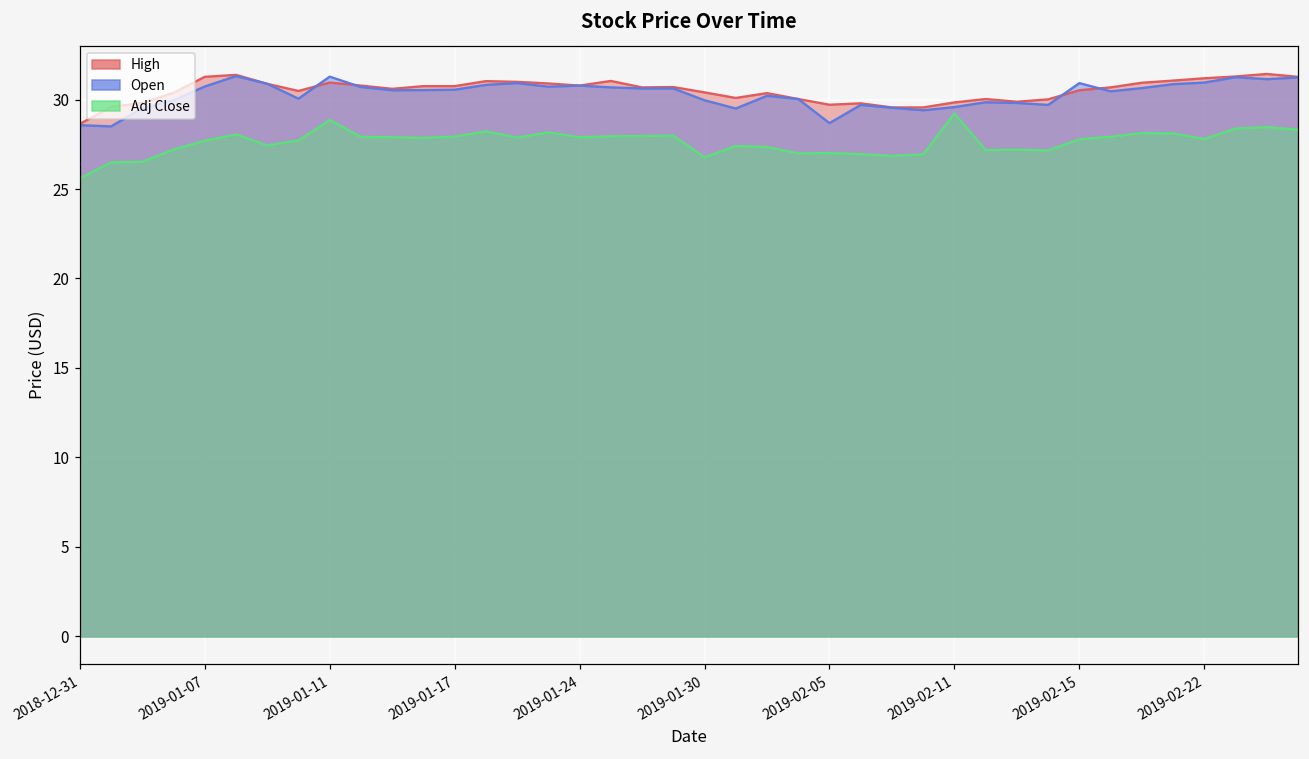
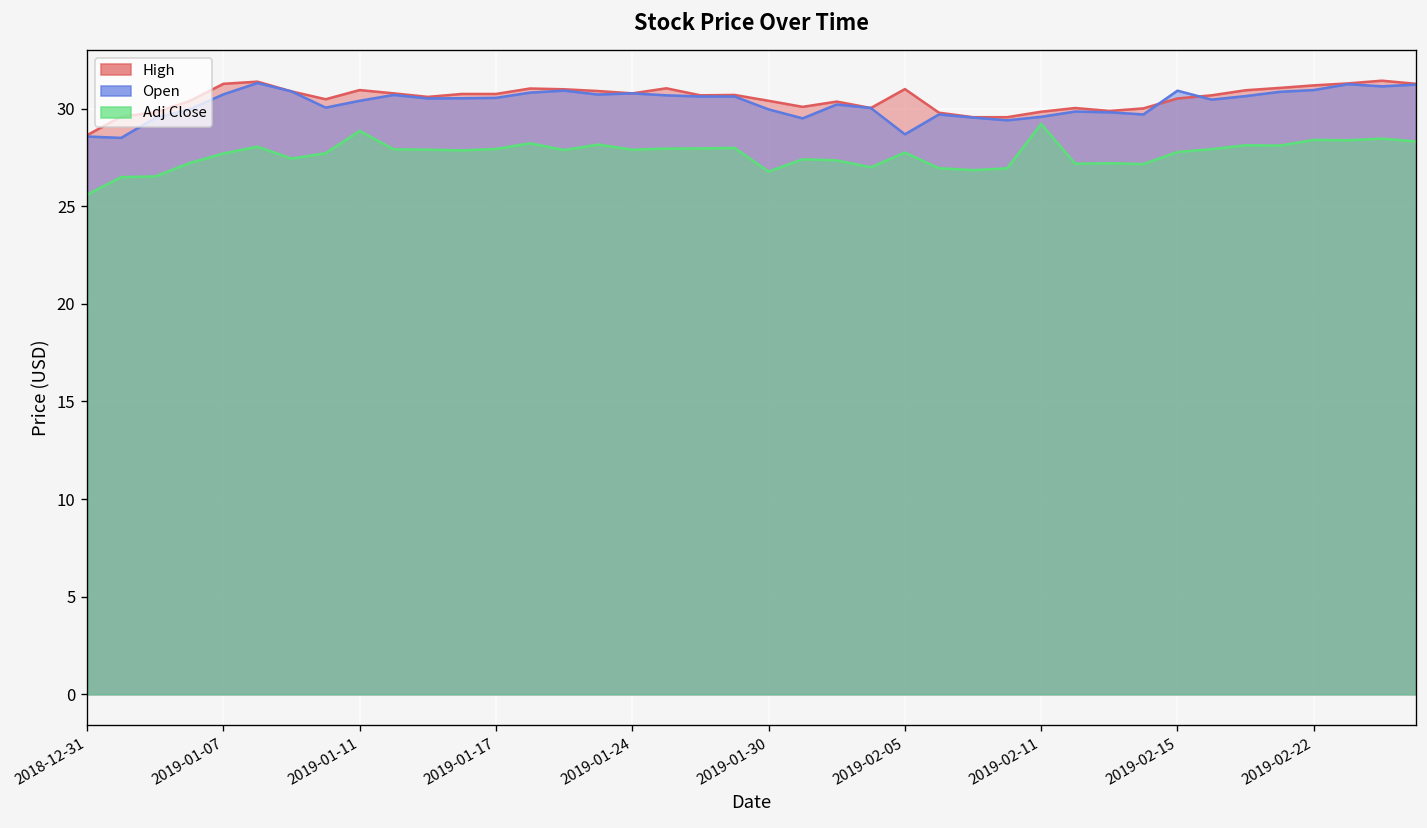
Open, 2019-01-11: 31.3 -> 30.4
High, 2019-02-05: 29.7 -> 31.0
Adj Close, 2019-02-05: 27.0 -> 27.7
Adj Close, 2019-02-22: 27.8 -> 28.4
